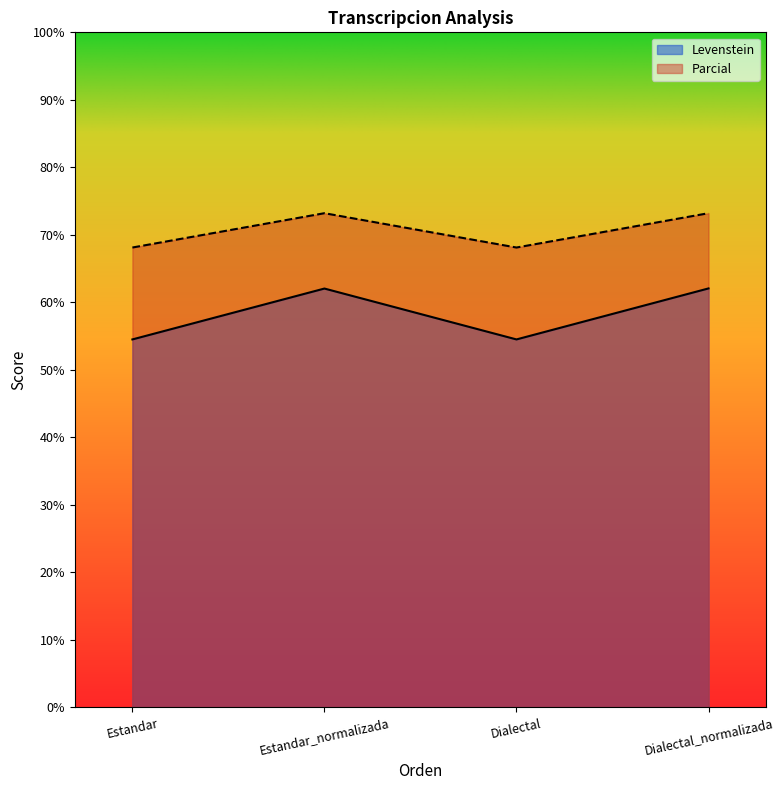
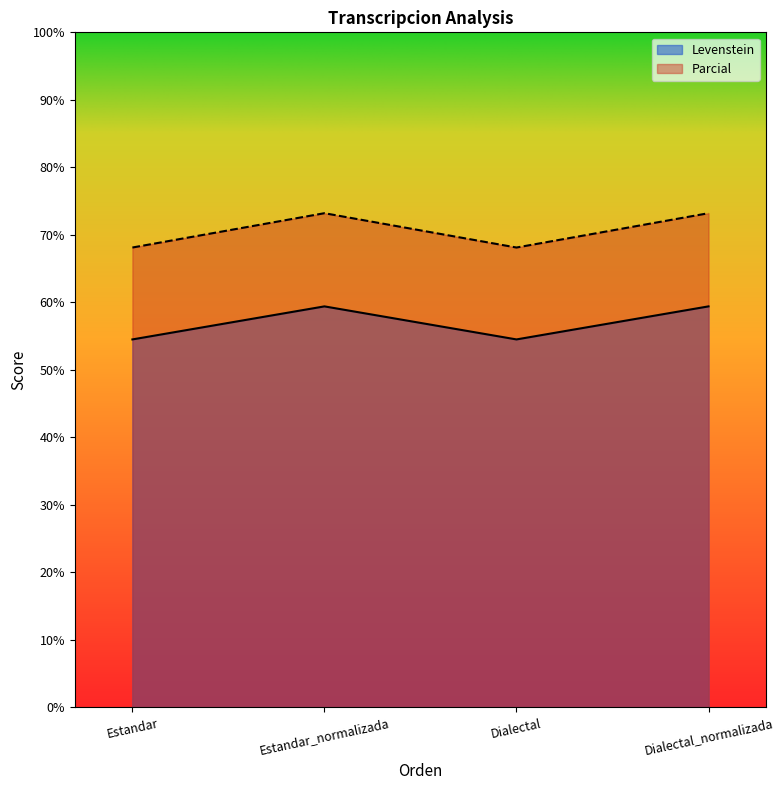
Levenstein, Estandar_normalizada: 62% -> 59%
Levenstein, Dialectal_normalizada: 62% -> 59%
